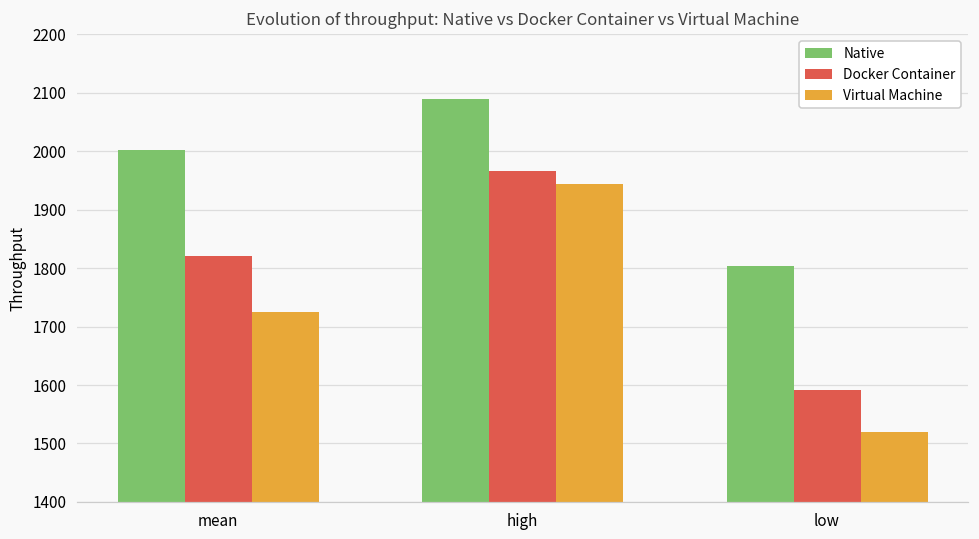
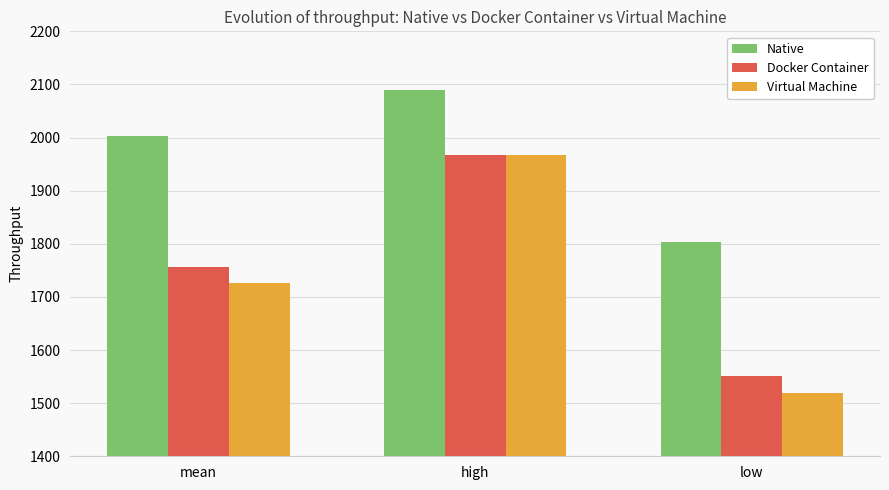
Docker Container, mean: 1820 -> 1760
Virtual Machine, high: 1940 -> 1970
Docker Container, low: 1590 -> 1550
